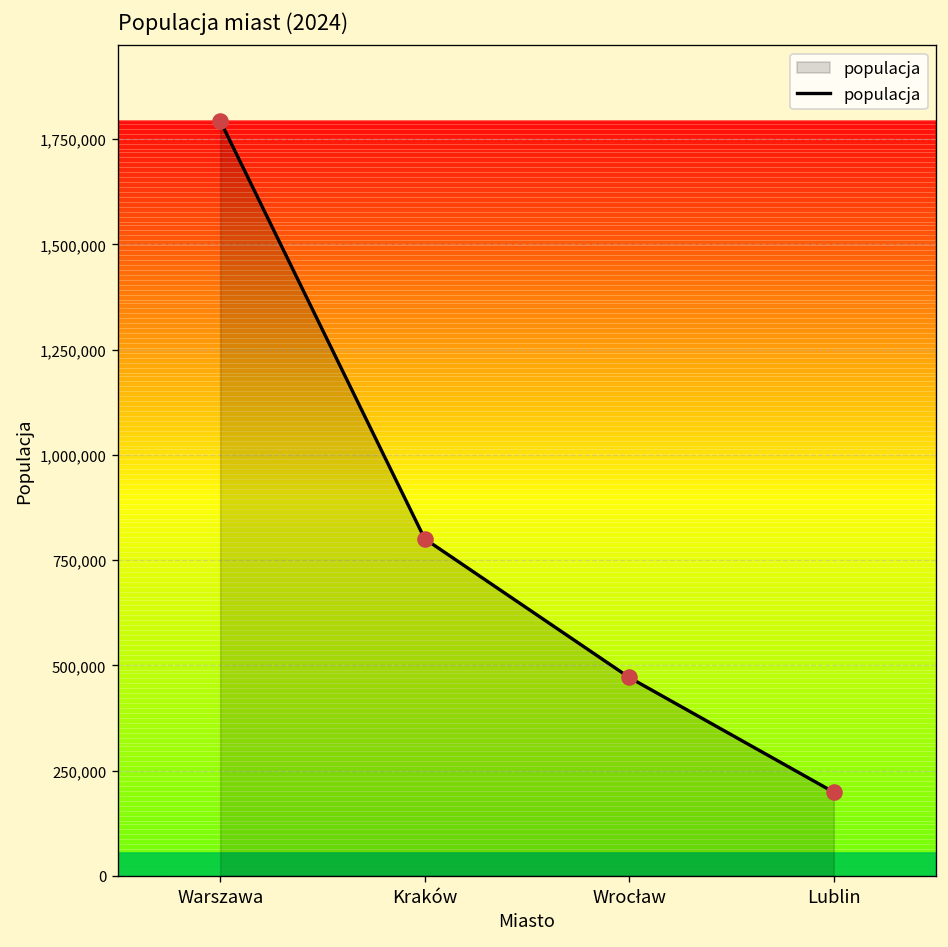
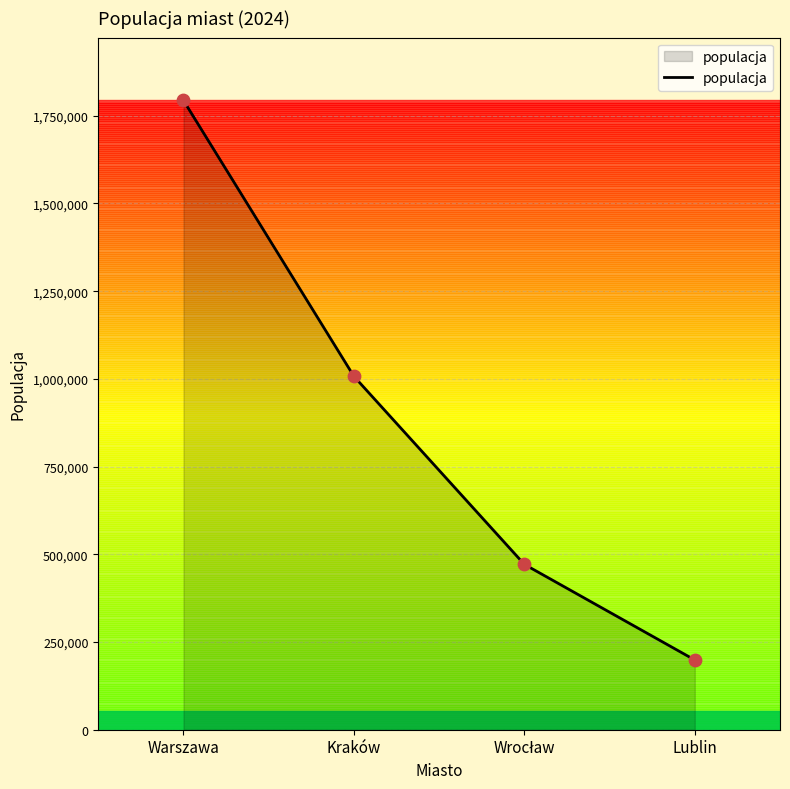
Kraków: 800,000 -> 1,010,000
